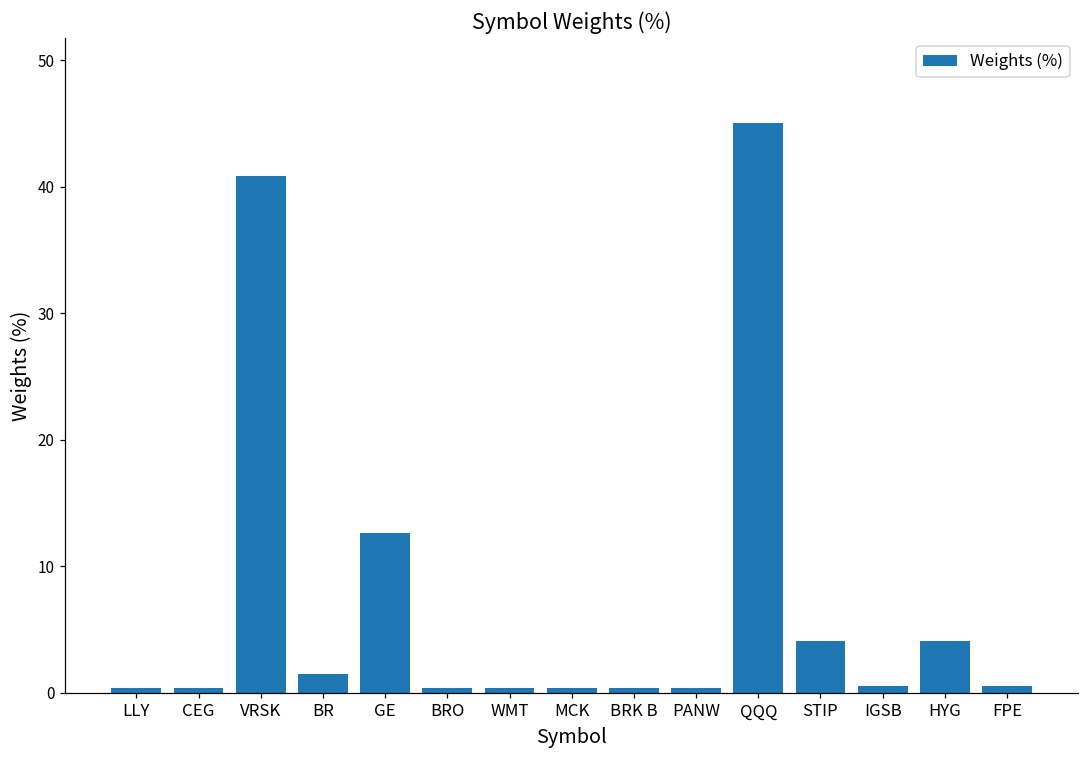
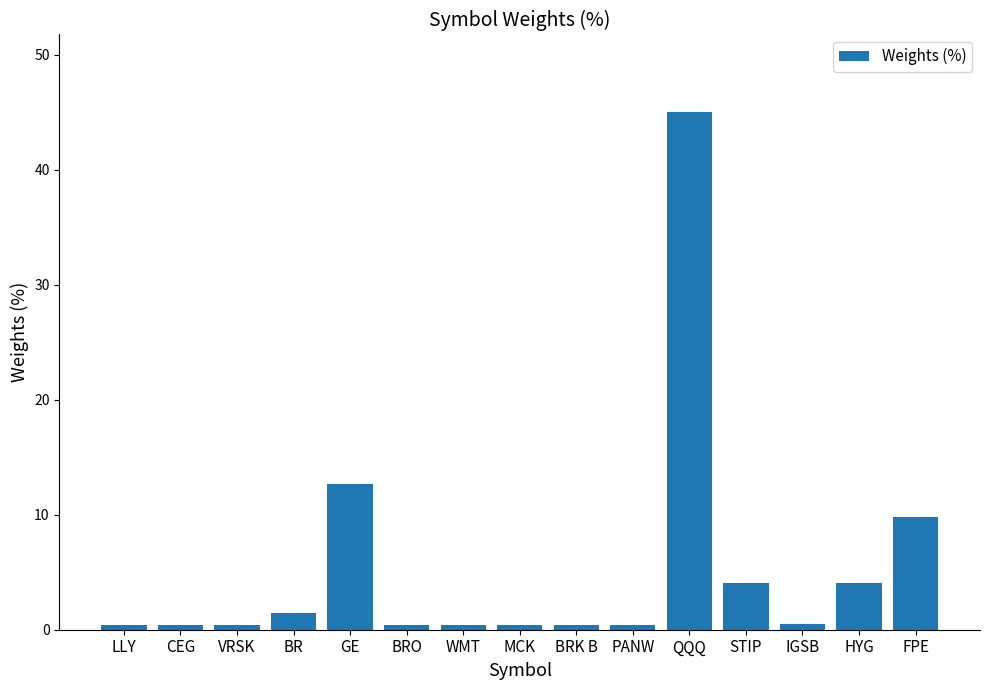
VRSK: 40.8 -> 0.4
FPE: 0.5 -> 9.8
